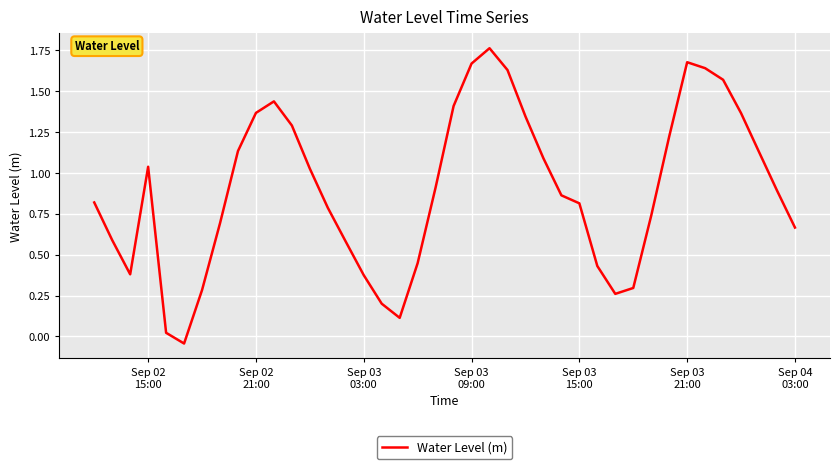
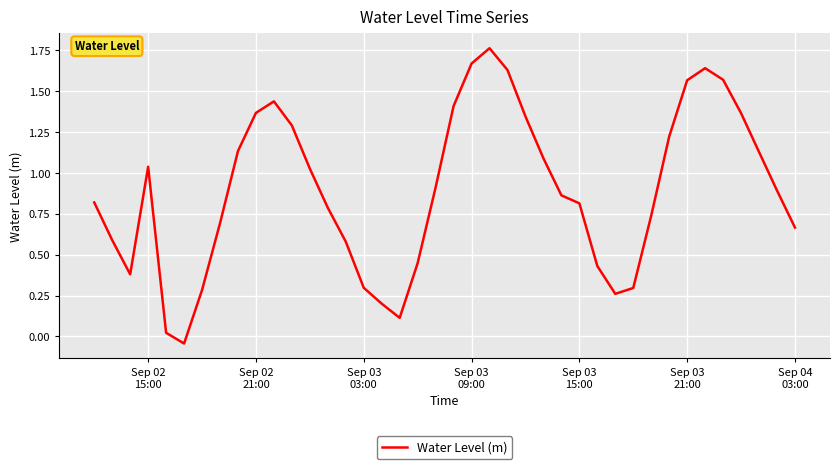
Sep 03 03:00: 0.37 -> 0.30
Sep 03 21:00: 1.68 -> 1.57
